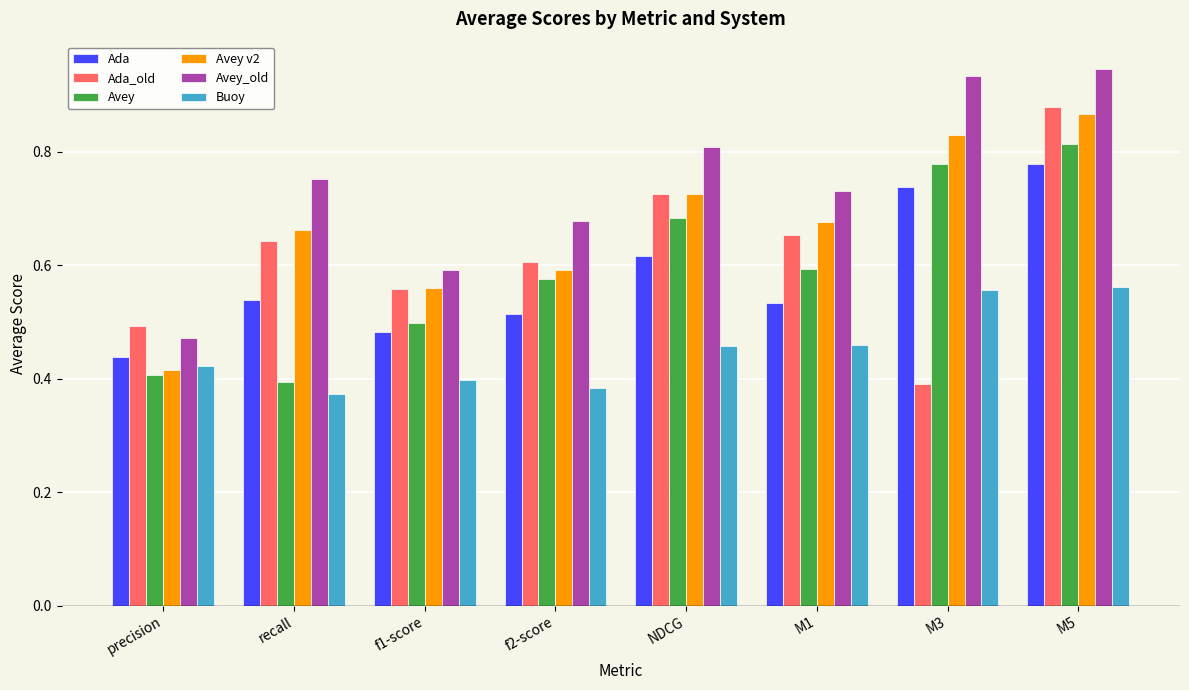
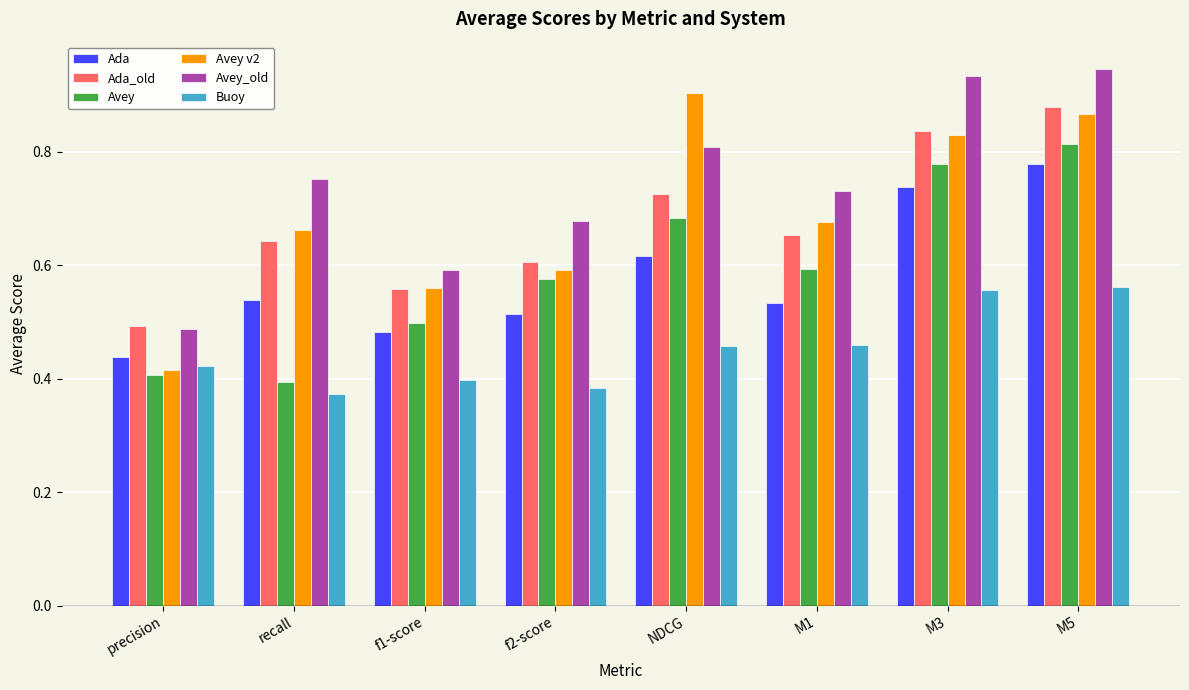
Avey_old, precision: 0.47 -> 0.49
Avey v2, NDCG: 0.73 -> 0.90
Ada_old, M3: 0.39 -> 0.84
